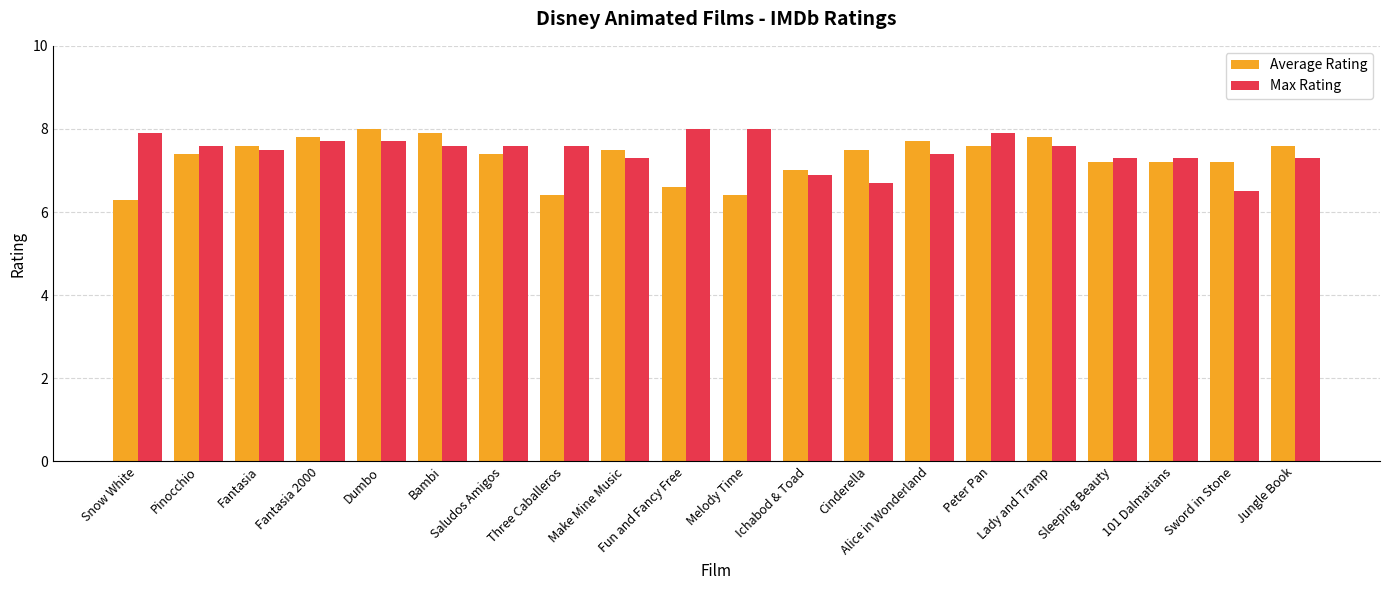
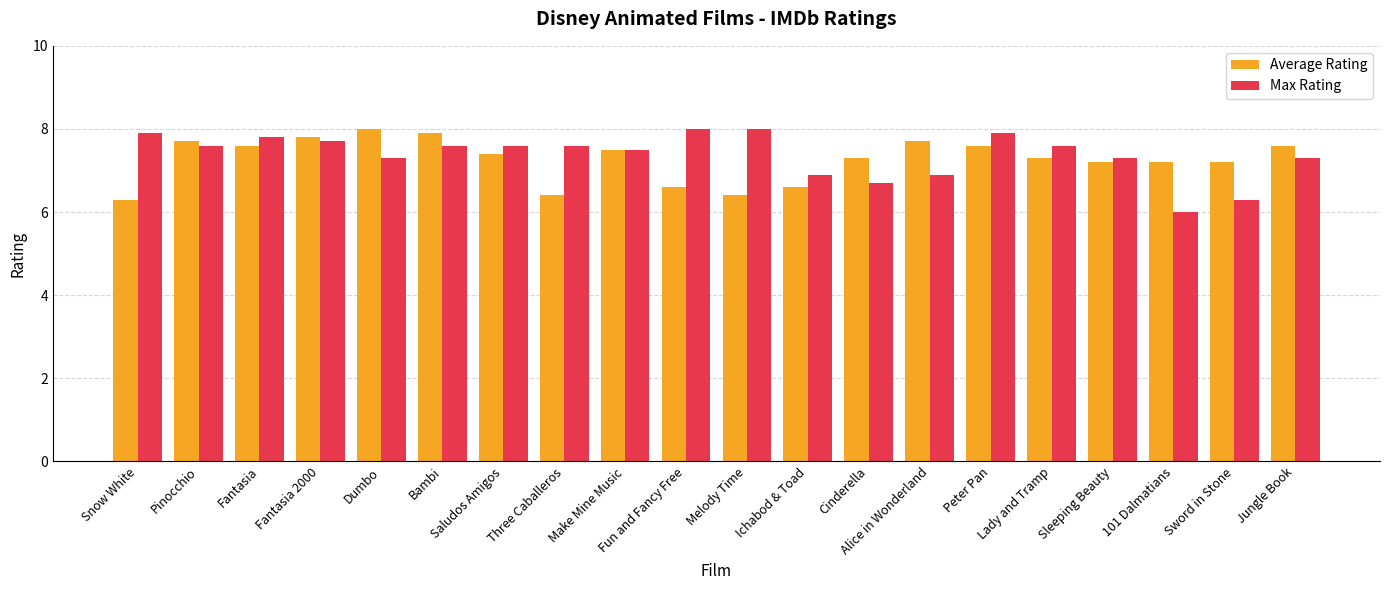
Average Rating, Pinocchio: 7.4 -> 7.7
Max Rating, Fantasia: 7.5 -> 7.8
Max Rating, Dumbo: 7.7 -> 7.3
Max Rating, Make Mine Music: 7.3 -> 7.5
Average Rating, Ichabod & Toad: 7.0 -> 6.6
Average Rating, Cinderella: 7.5 -> 7.3
Max Rating, Alice in Wonderland: 7.4 -> 6.9
Average Rating, Lady and Tramp: 7.8 -> 7.3
Max Rating, 101 Dalmatians: 7.3 -> 6.0
Max Rating, Sword in Stone: 6.5 -> 6.3
